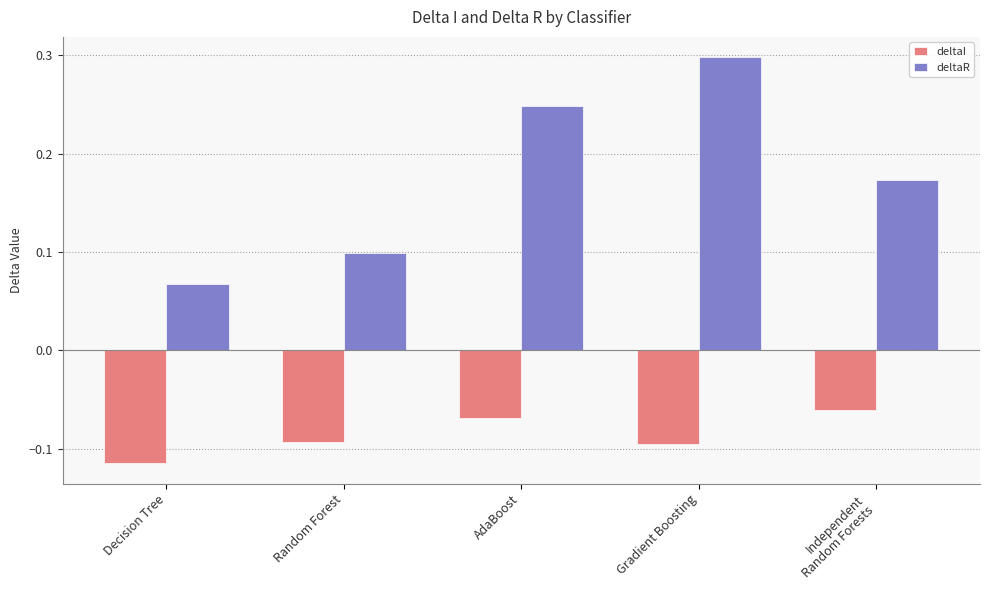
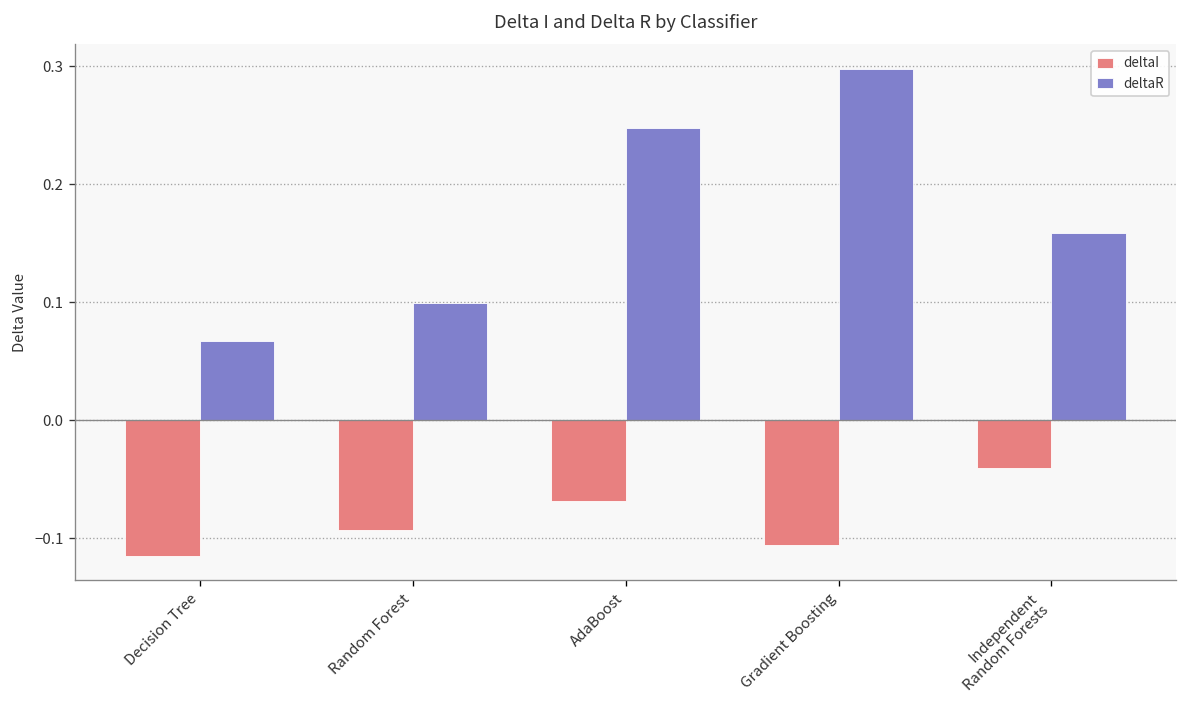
deltaI, Gradient Boosting: -0.10 -> -0.11
deltaI, Independent Random Forests: -0.06 -> -0.04
deltaR, Independent Random Forests: 0.17 -> 0.16
